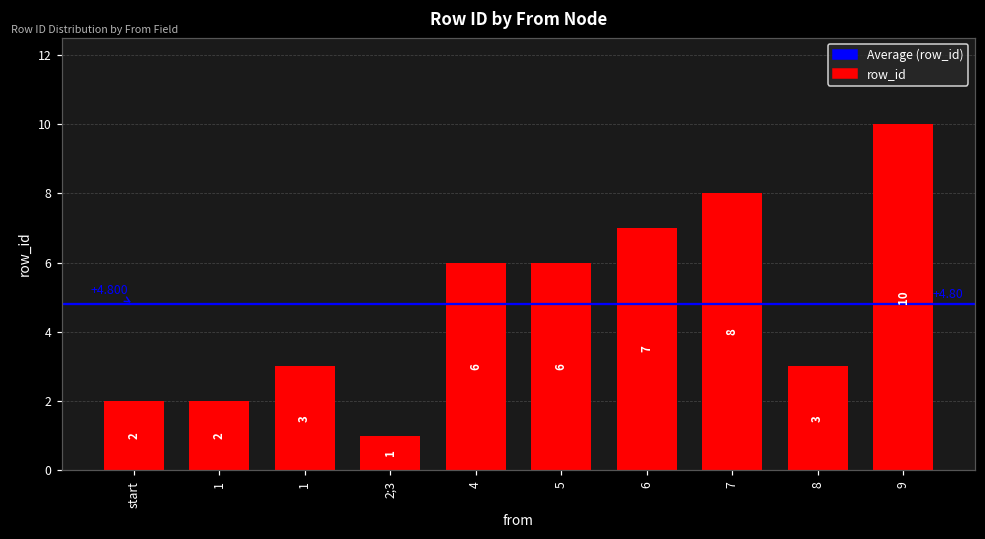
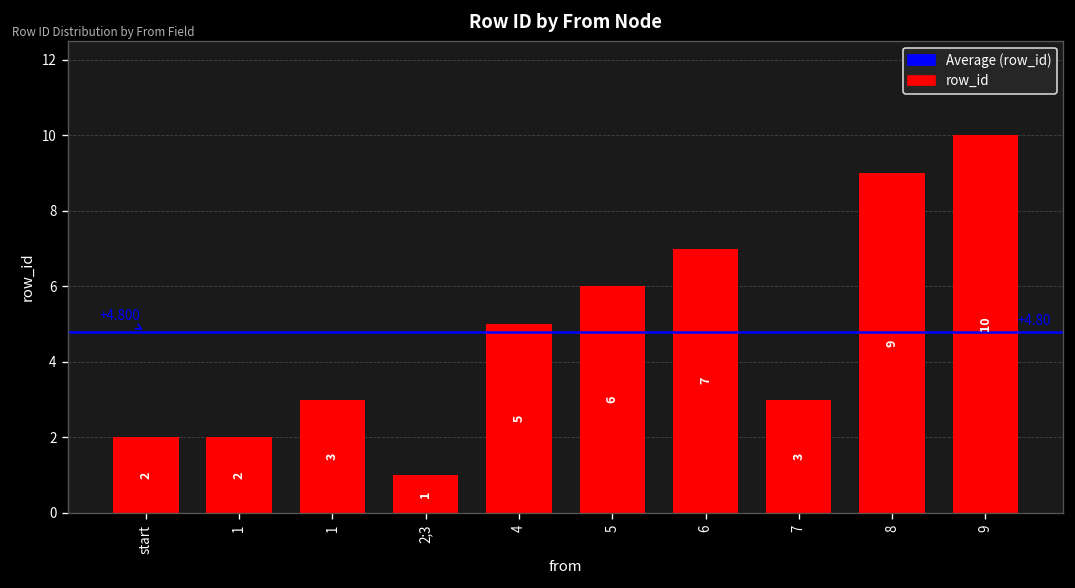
4: 6 -> 5
7: 8 -> 3
8: 3 -> 9
